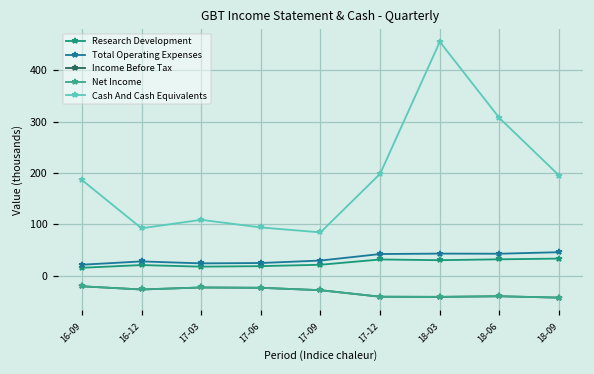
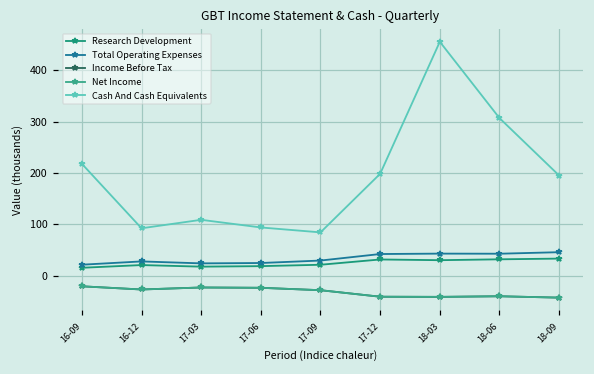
Cash And Cash Equivalents, 16-09: 190 -> 220
